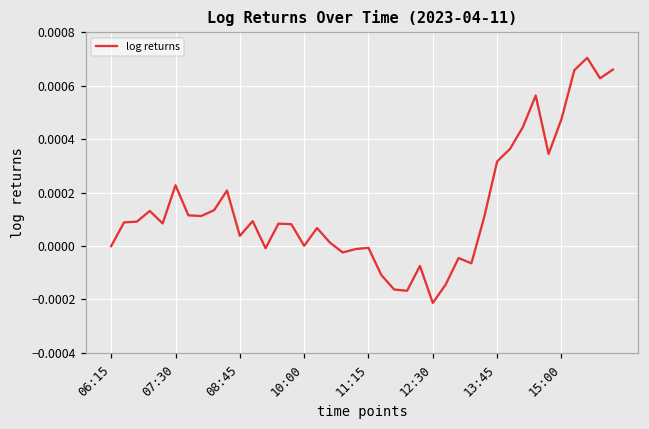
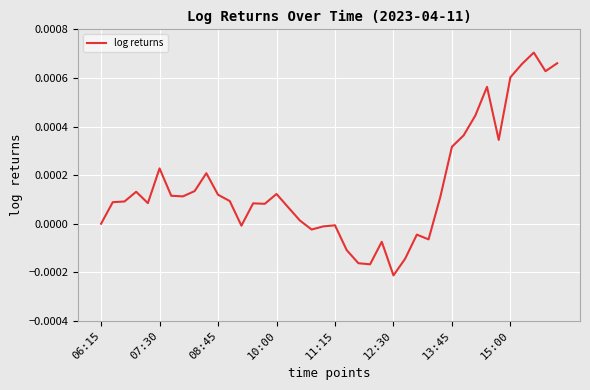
08:45: 0.00004 -> 0.00012
10:00: 0.00000 -> 0.00012
15:00: 0.00048 -> 0.00060
